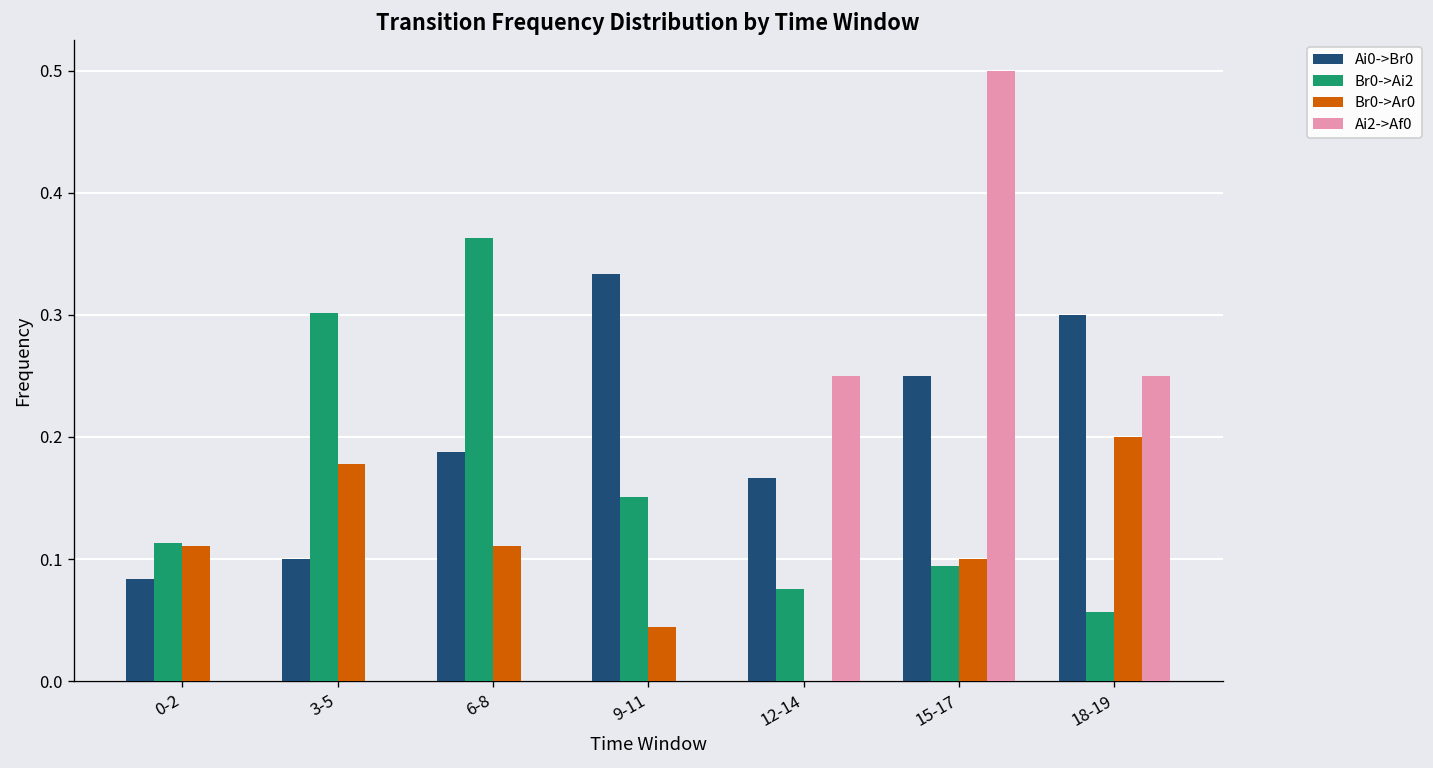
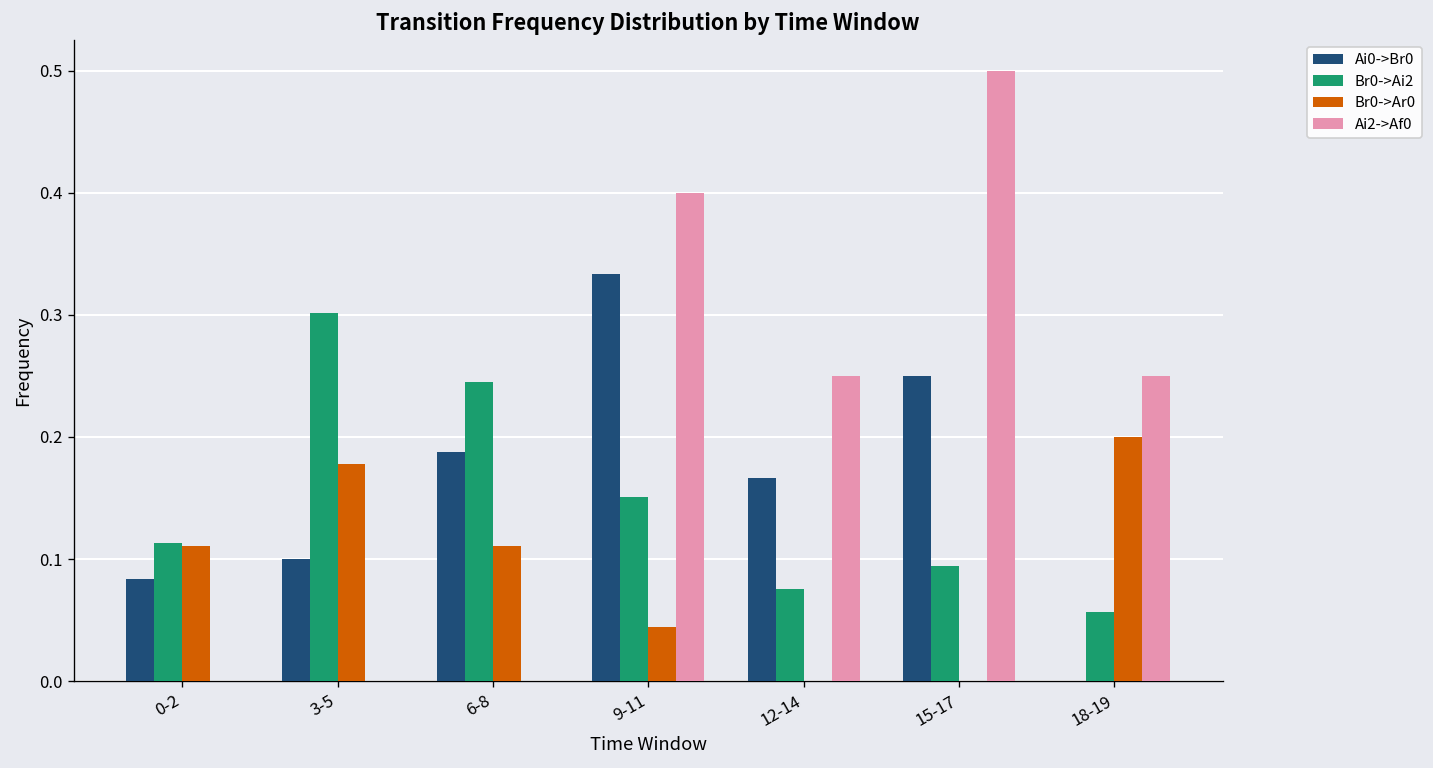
Br0->Ai2, 6-8: 0.363 -> 0.245
Ai2->Af0, 9-11: 0.0 -> 0.4
Br0->Ar0, 15-17: 0.1 -> 0.0
Ai0->Br0, 18-19: 0.3 -> 0.0
